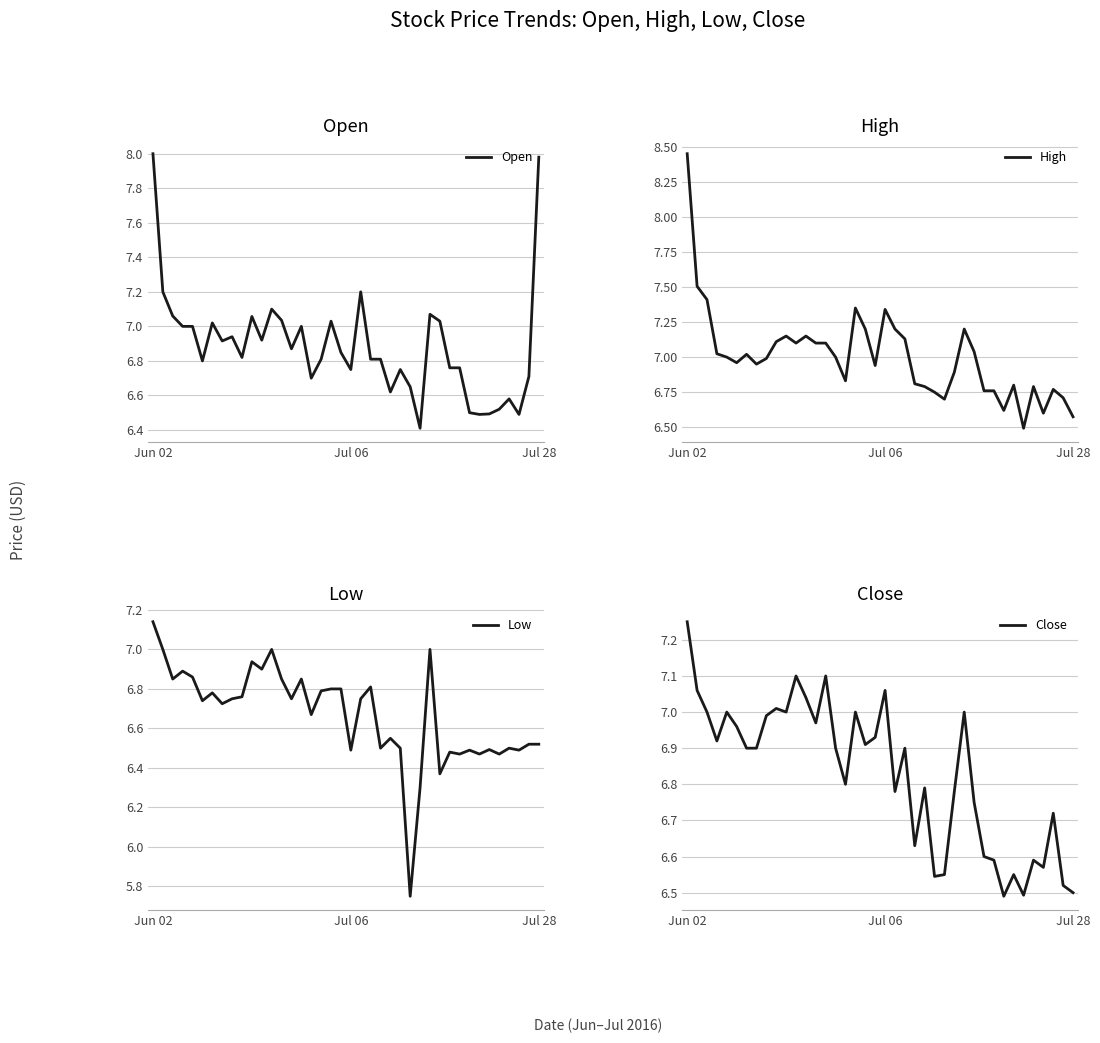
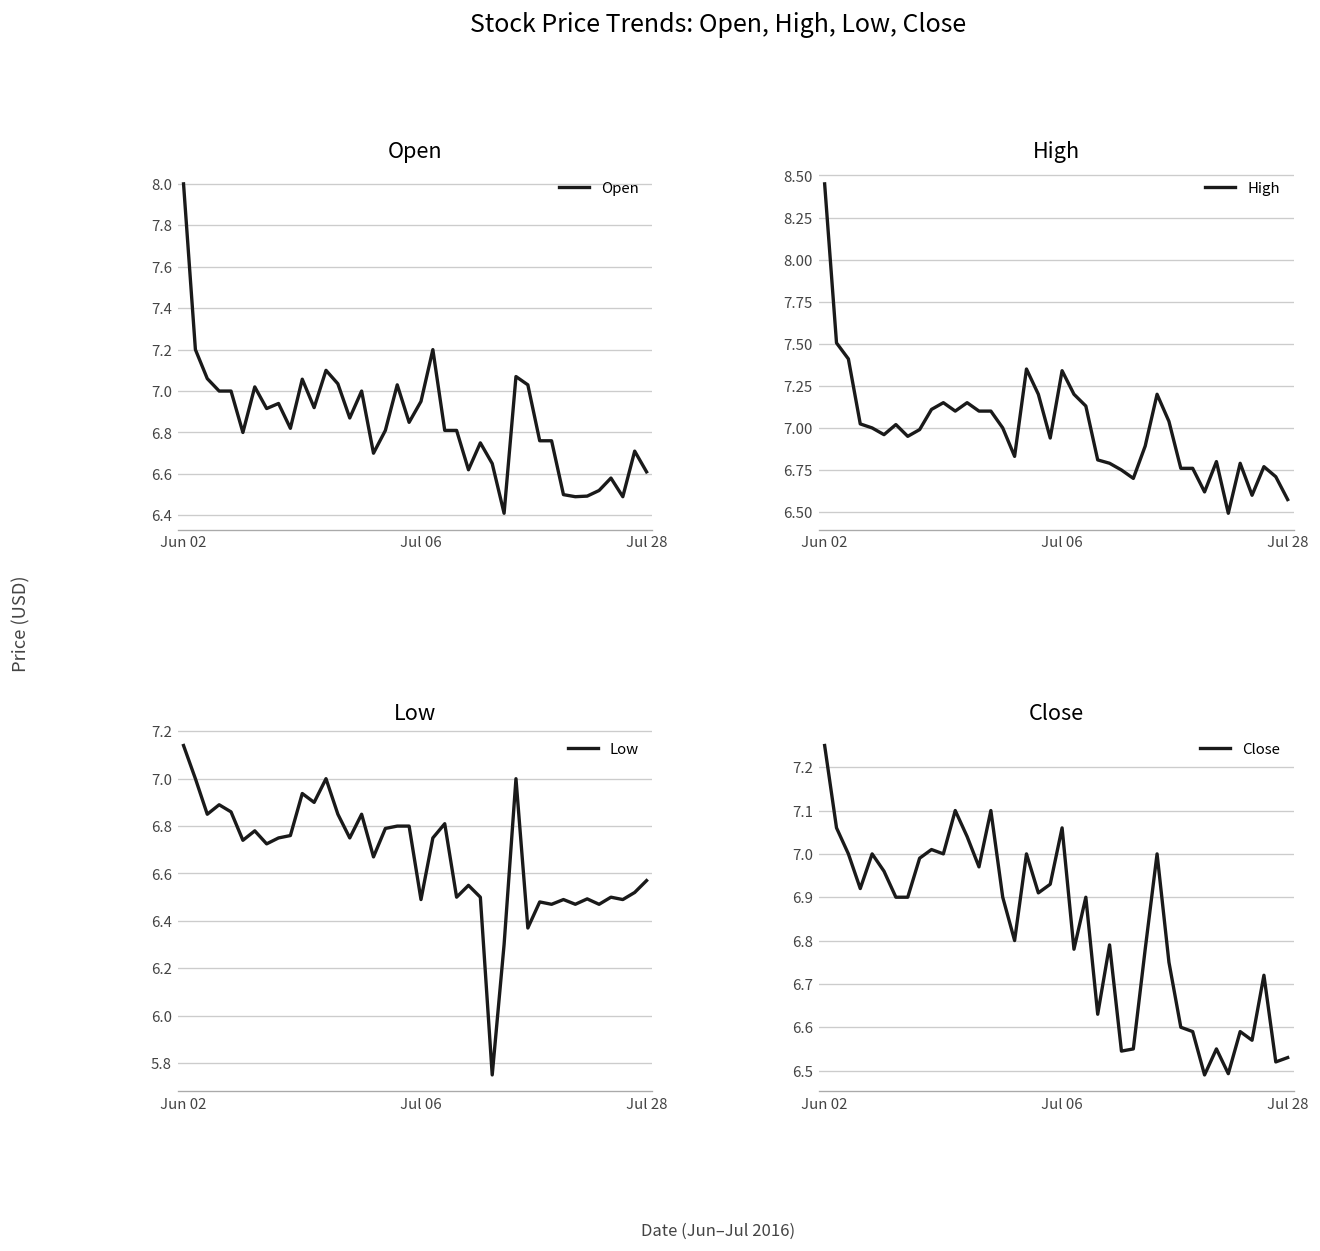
Open, Jul 06: 6.75 -> 6.95
Open, Jul 28: 7.98 -> 6.61
Low, Jul 28: 6.52 -> 6.57
Close, Jul 28: 6.50 -> 6.53
